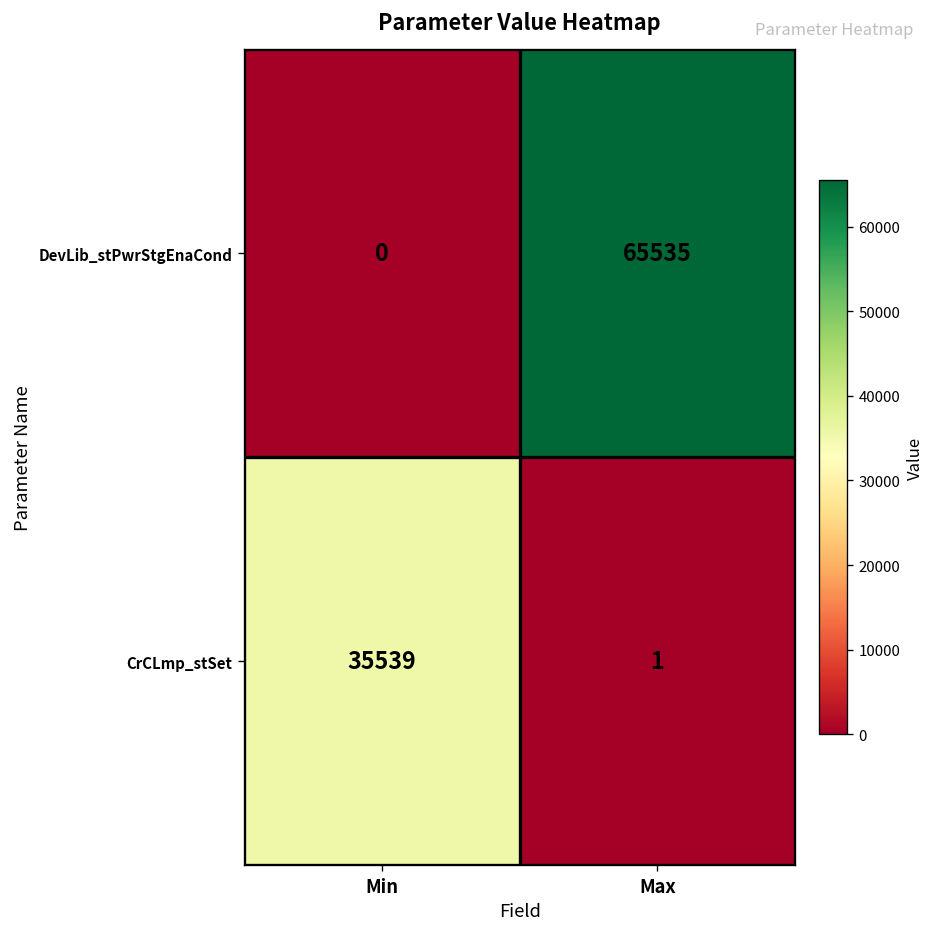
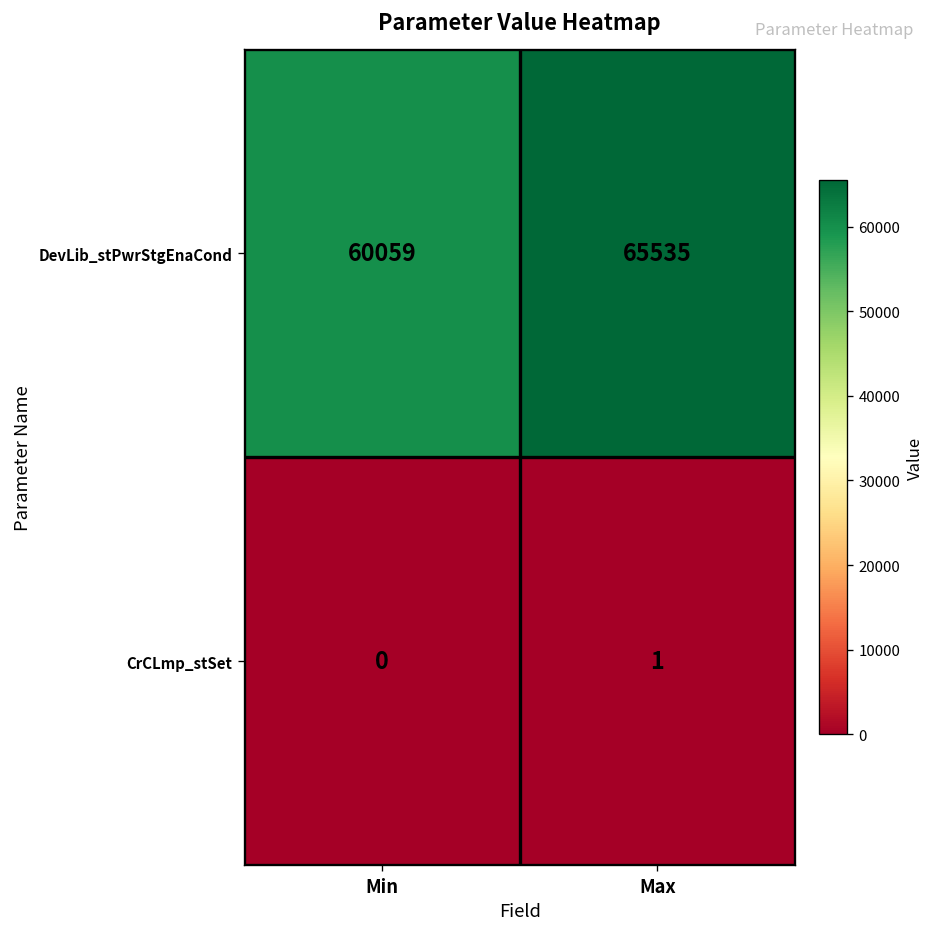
DevLib_stPwrStgEnaCond, Min: 0 -> 60059
CrCLmp_stSet, Min: 35539 -> 0
